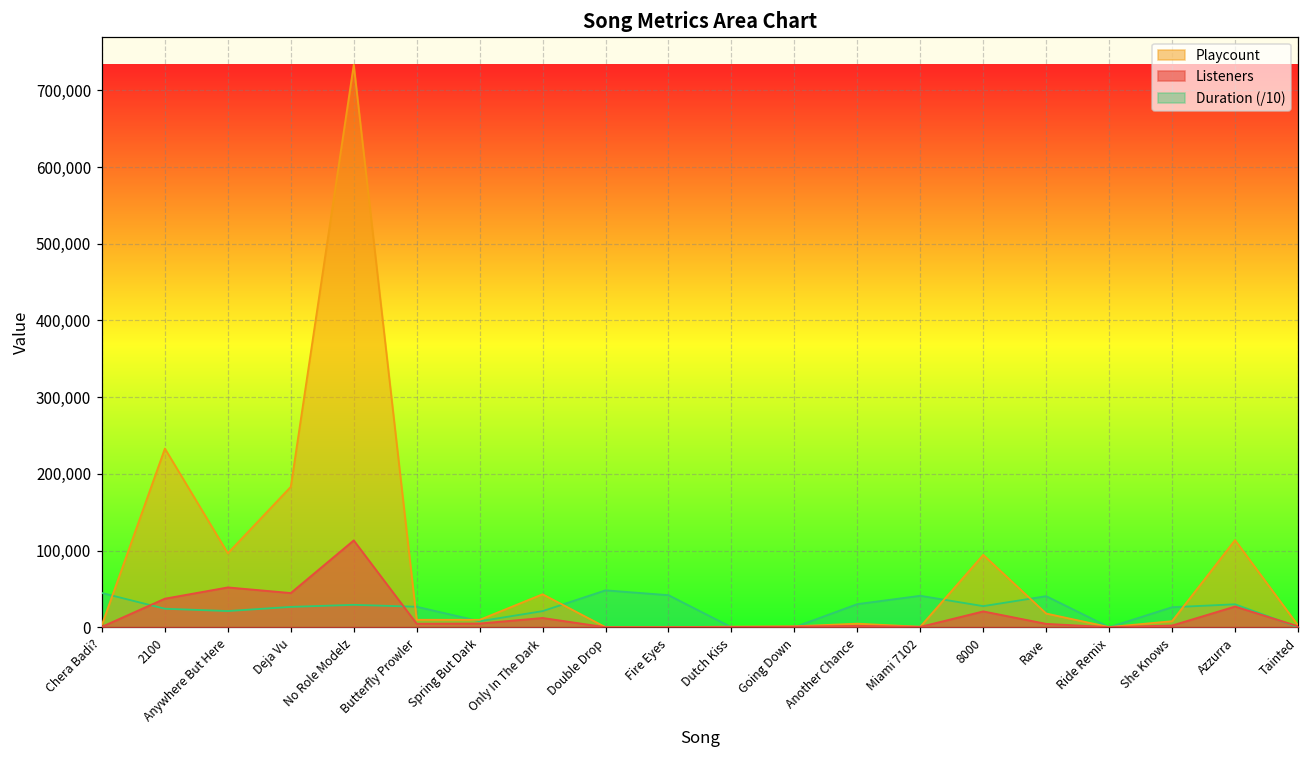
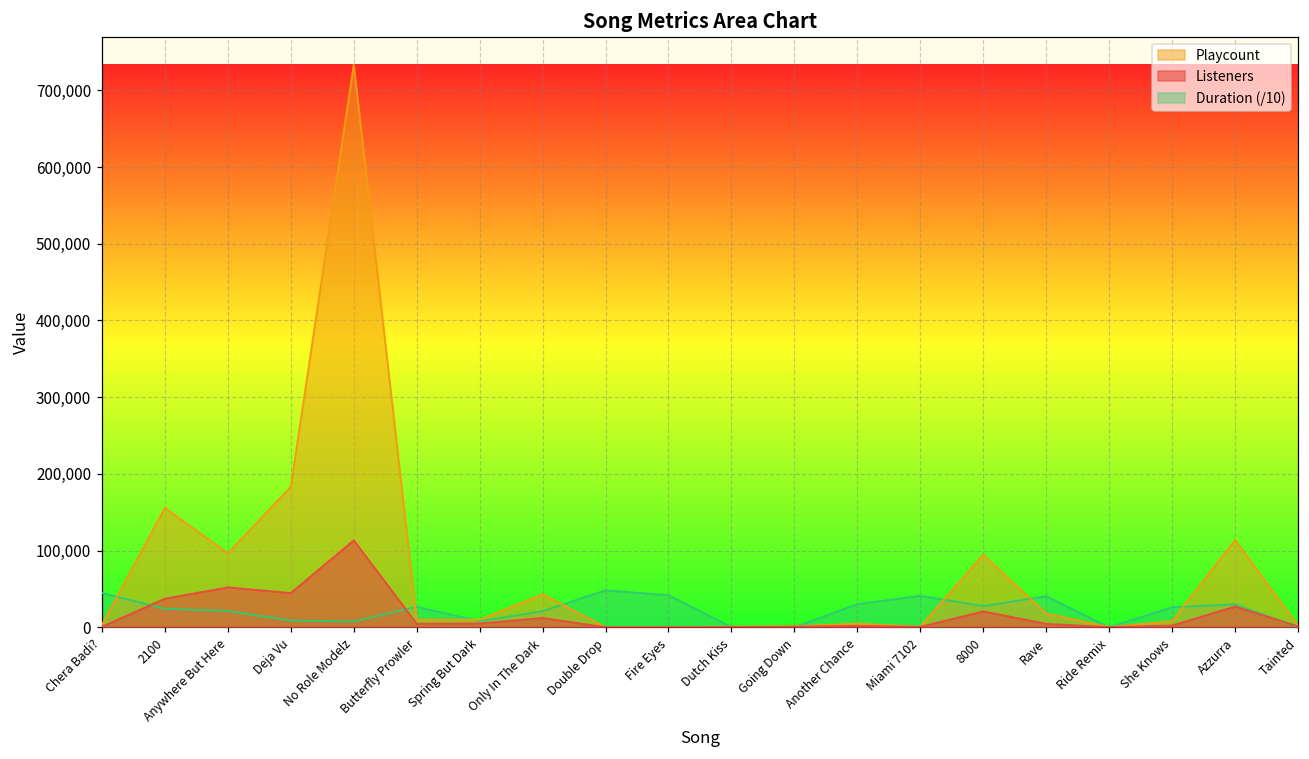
Playcount, 2100: 230,000 -> 160,000
Duration (/10), Deja Vu: 30,000 -> 10,000
Duration (/10), No Role Modelz: 30,000 -> 10,000
